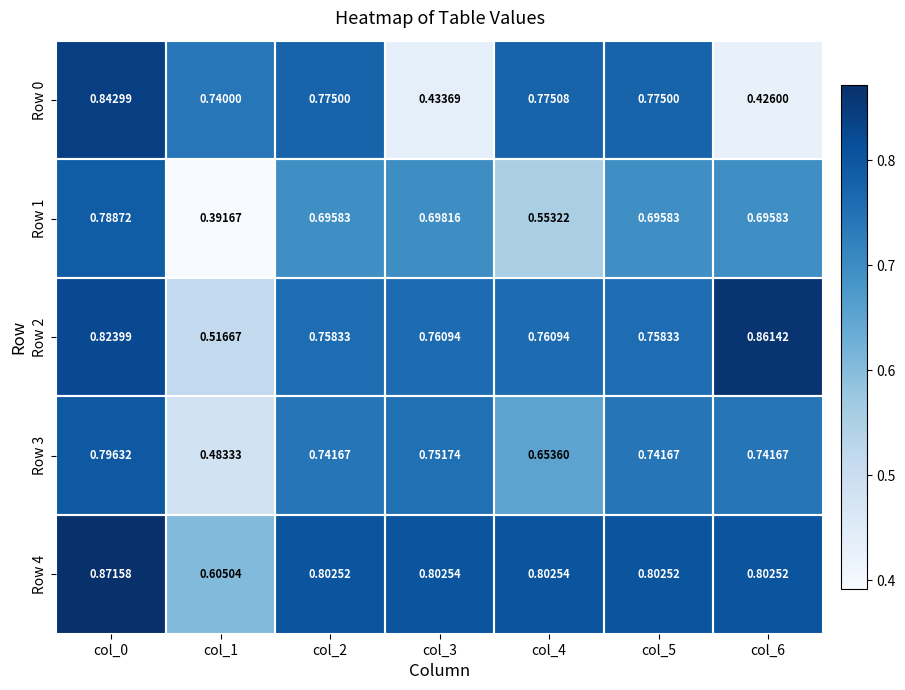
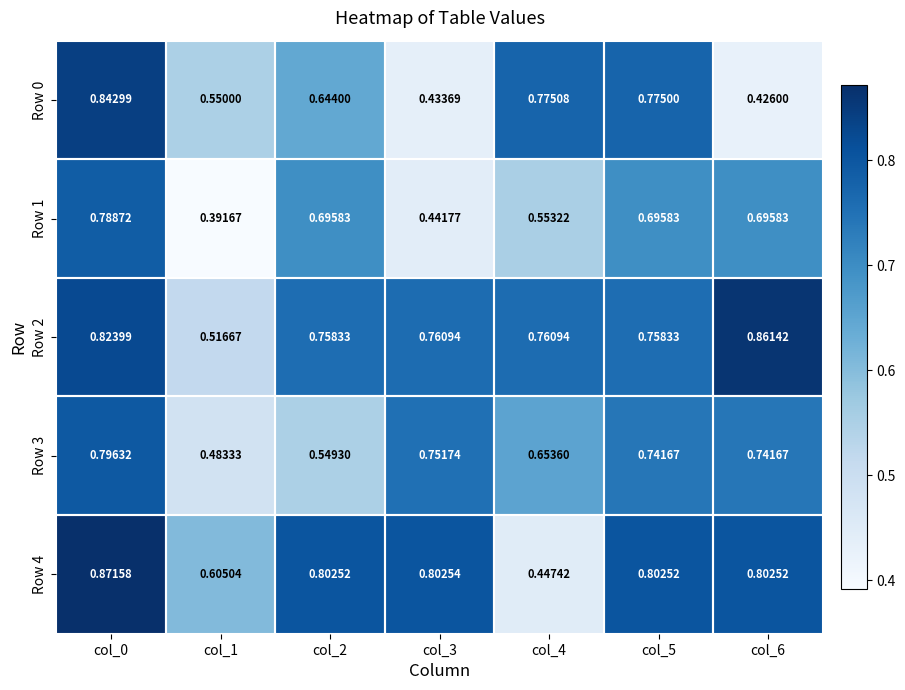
Row 0, col_1: 0.74000 -> 0.55000
Row 0, col_2: 0.77500 -> 0.64400
Row 1, col_3: 0.69816 -> 0.44177
Row 3, col_2: 0.74167 -> 0.54930
Row 4, col_4: 0.80254 -> 0.44742
